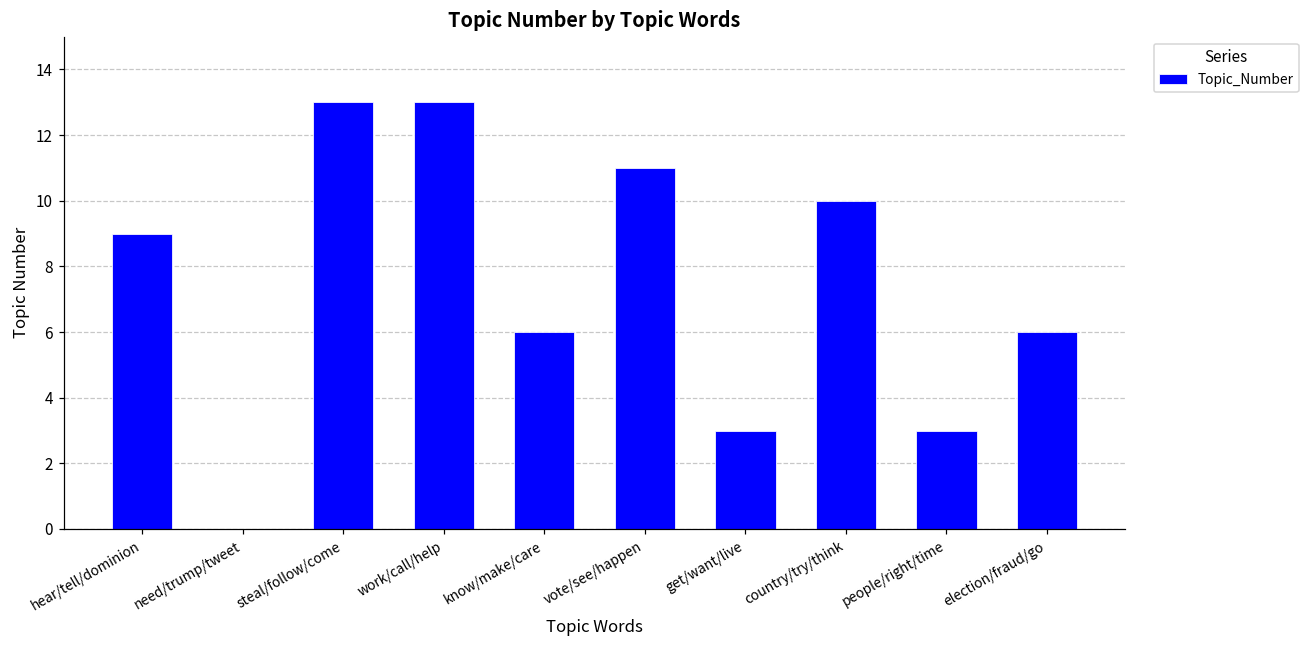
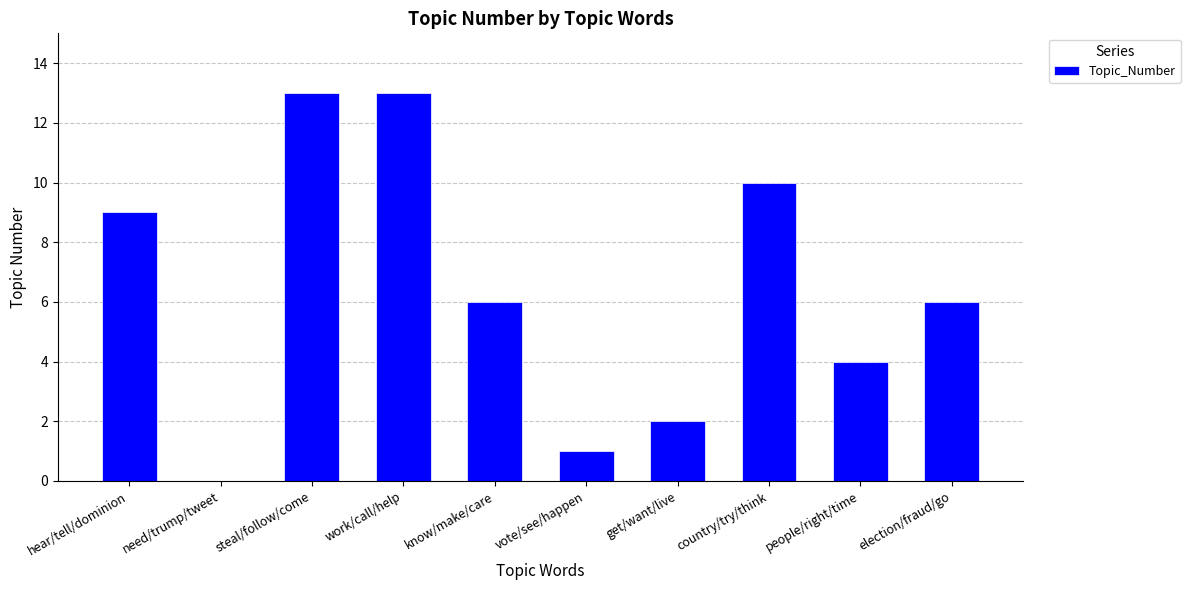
vote/see/happen: 11 -> 1
get/want/live: 3 -> 2
people/right/time: 3 -> 4
